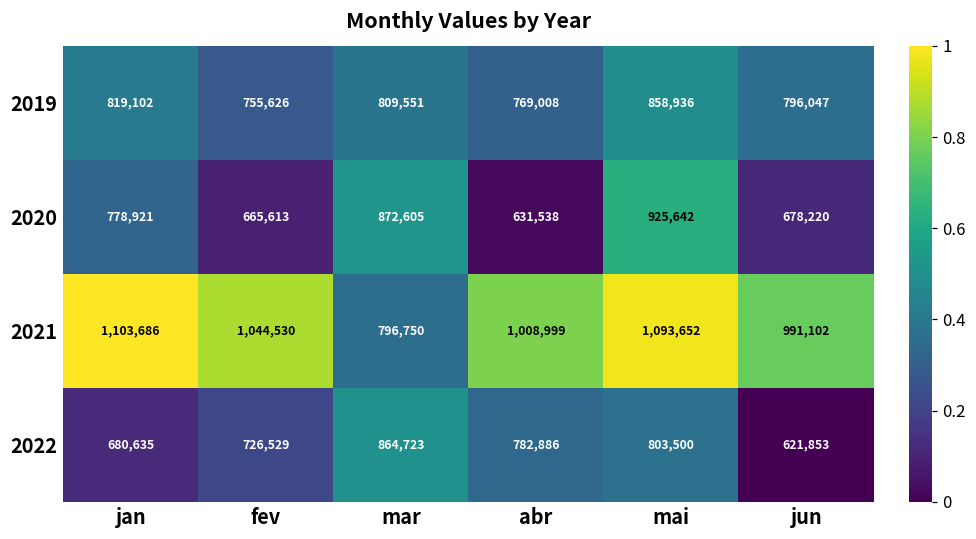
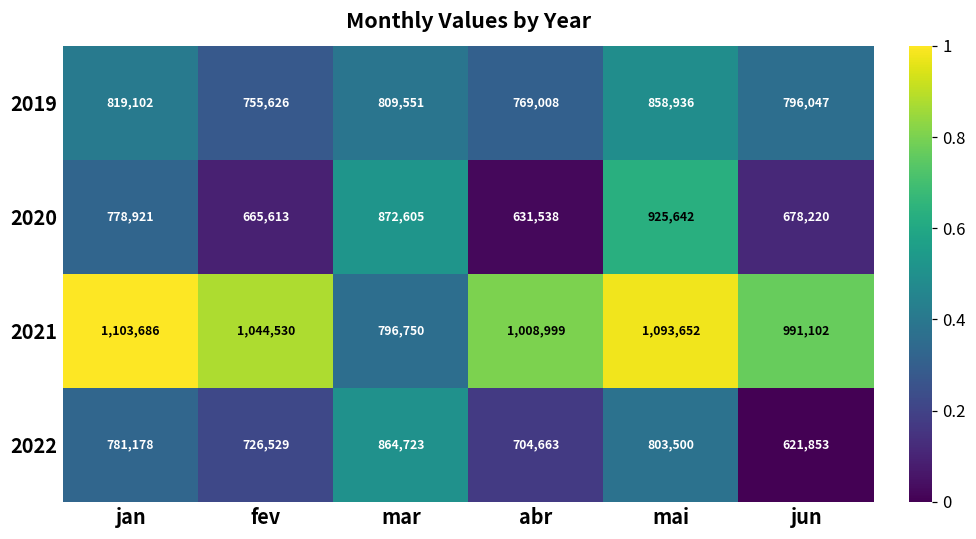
2022, jan: 680,635 -> 781,178
2022, abr: 782,886 -> 704,663
